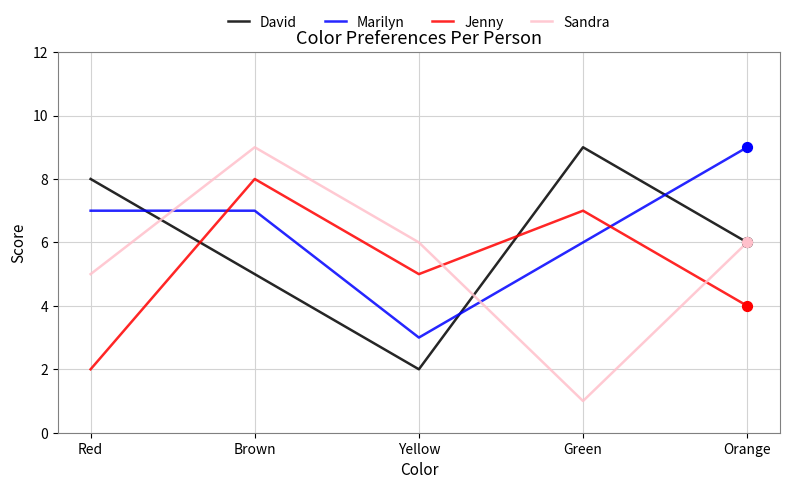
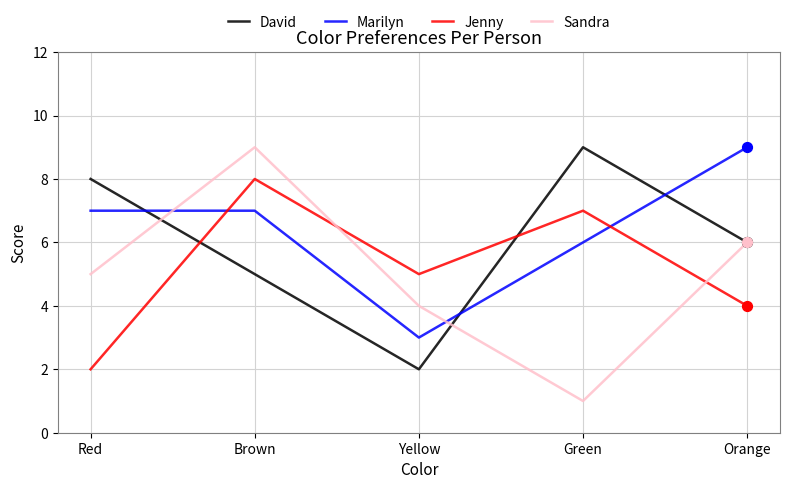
Sandra, Yellow: 6 -> 4
